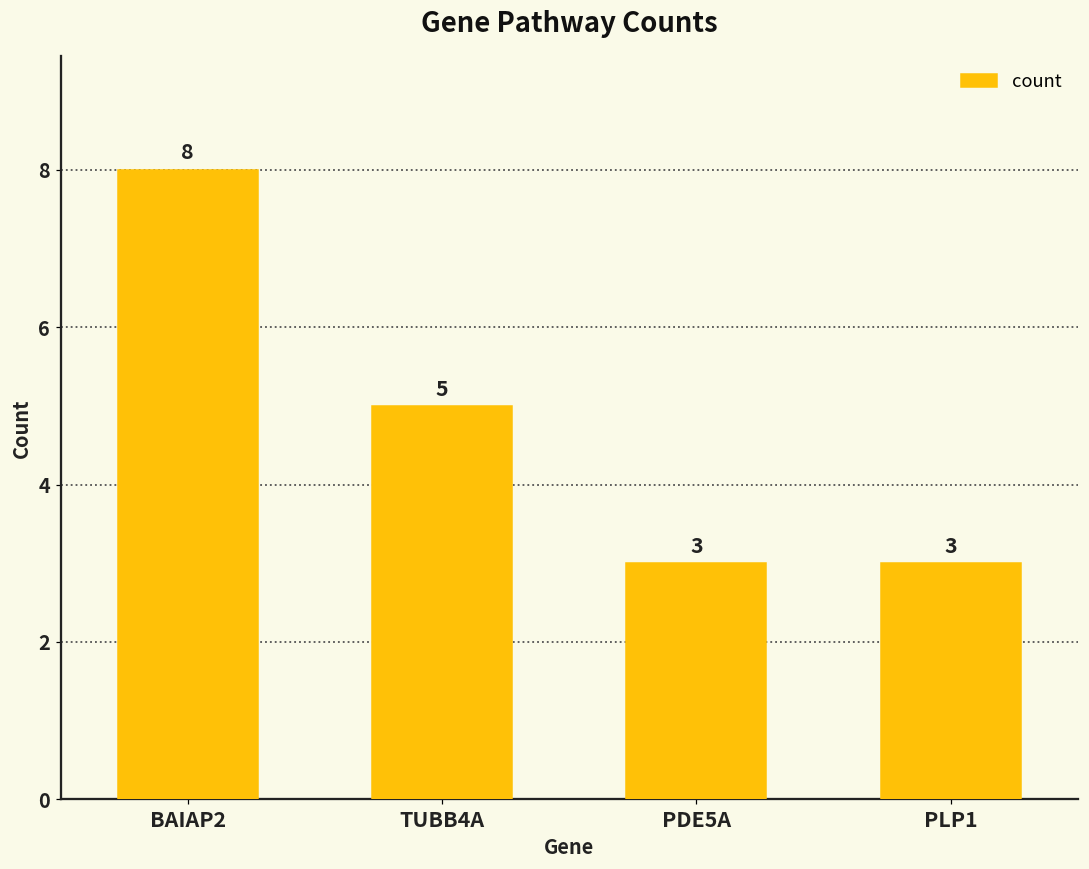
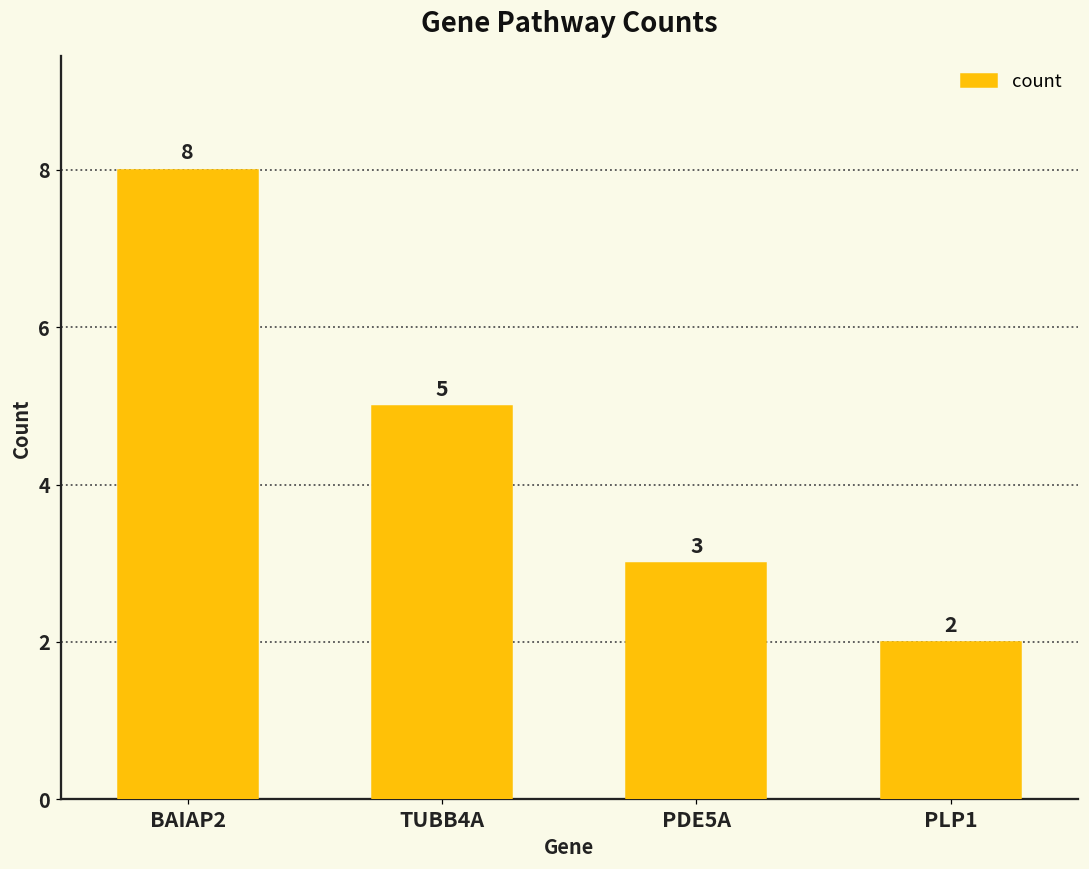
PLP1: 3 -> 2
